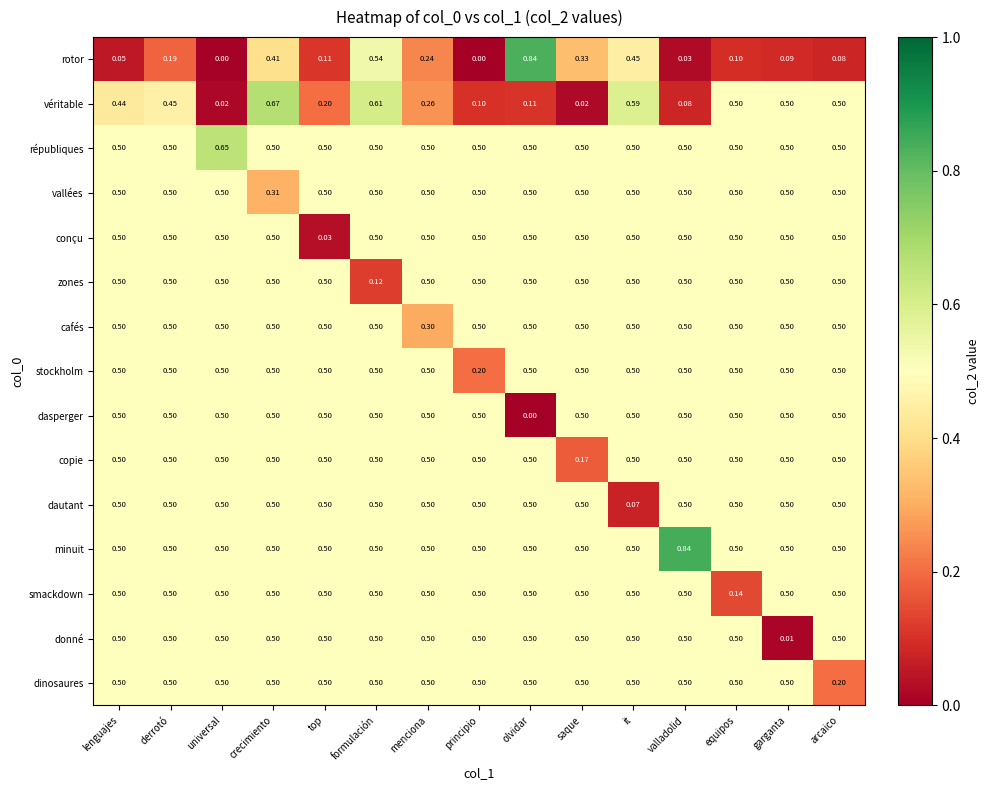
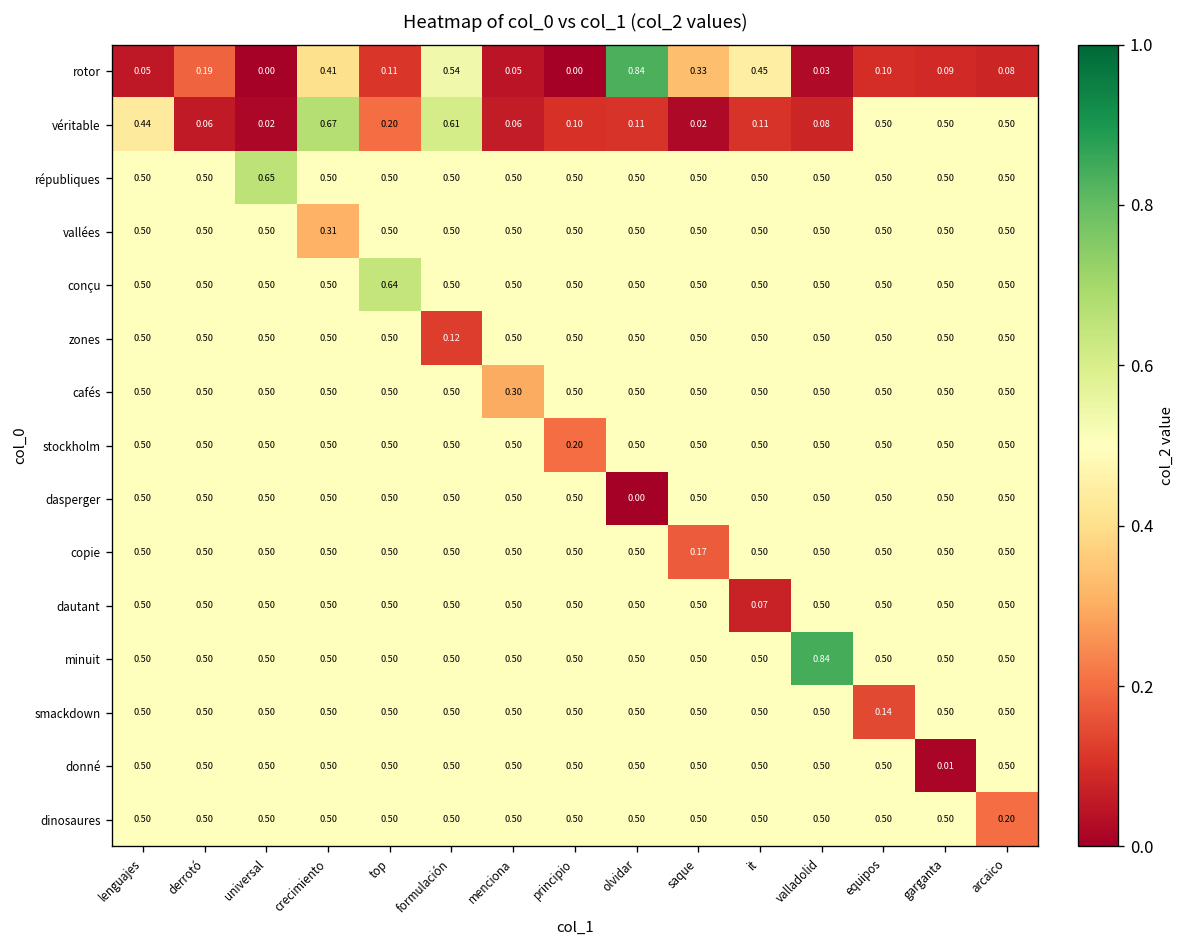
rotor, menciona: 0.24 -> 0.05
véritable, derrotó: 0.45 -> 0.06
véritable, menciona: 0.26 -> 0.06
véritable, it: 0.59 -> 0.11
conçu, top: 0.03 -> 0.64
